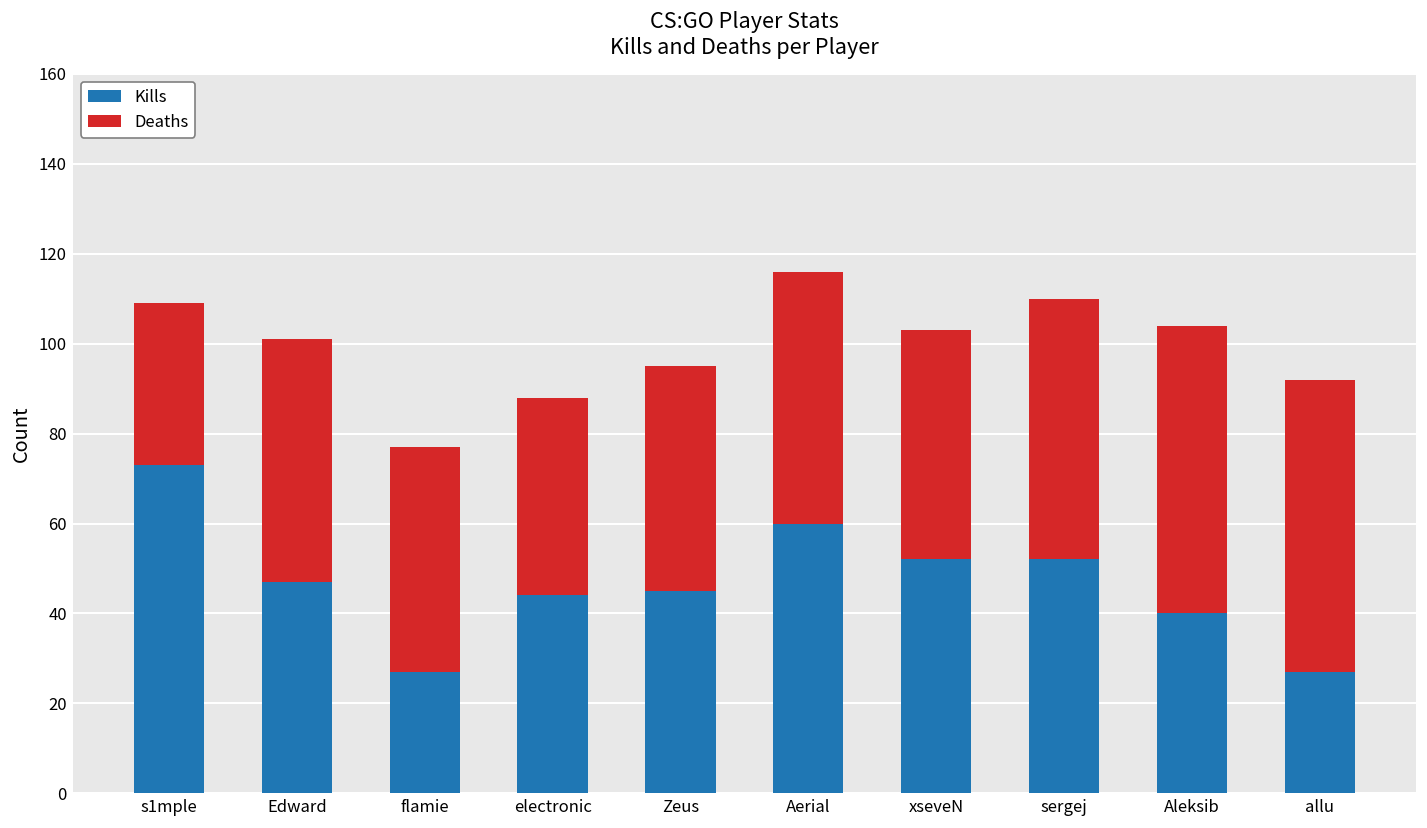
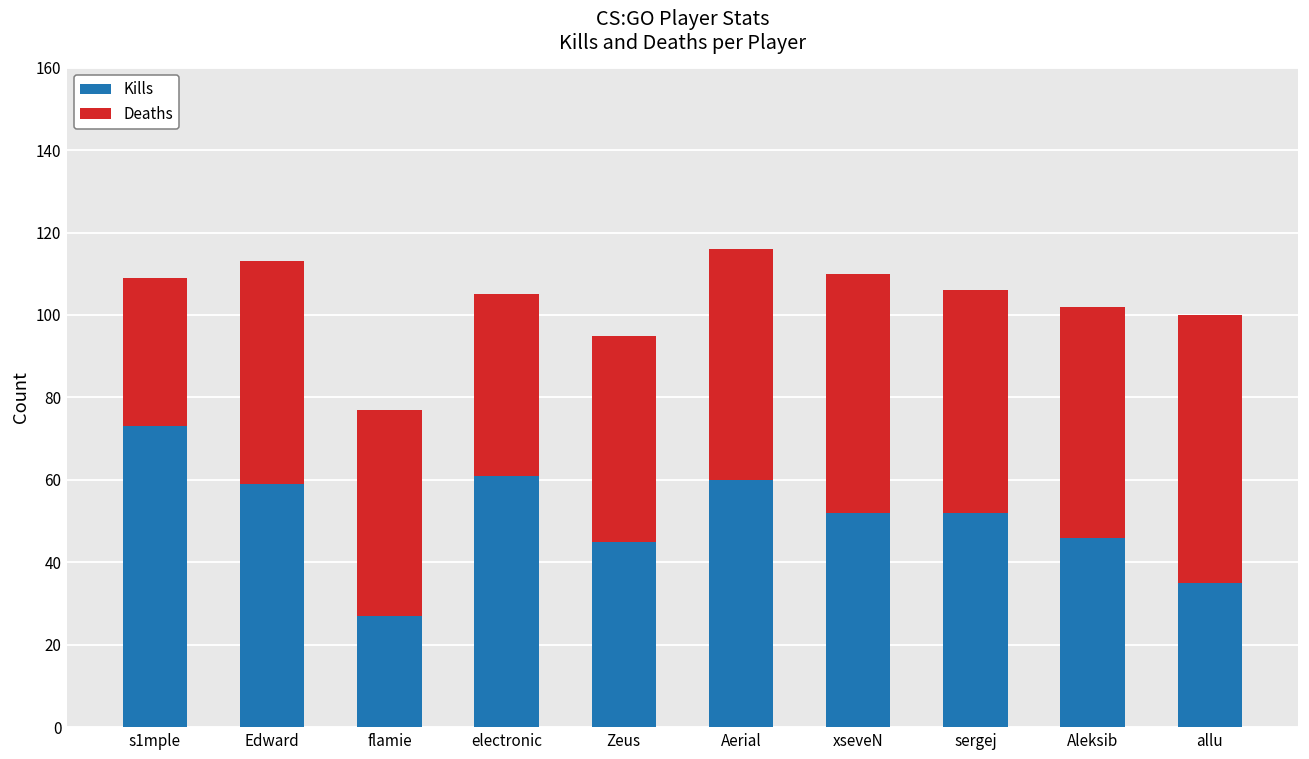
Kills, Edward: 47 -> 59
Kills, electronic: 44 -> 61
Deaths, xseveN: 51 -> 58
Deaths, sergej: 58 -> 54
Kills, Aleksib: 40 -> 46
Deaths, Aleksib: 64 -> 56
Kills, allu: 27 -> 35
